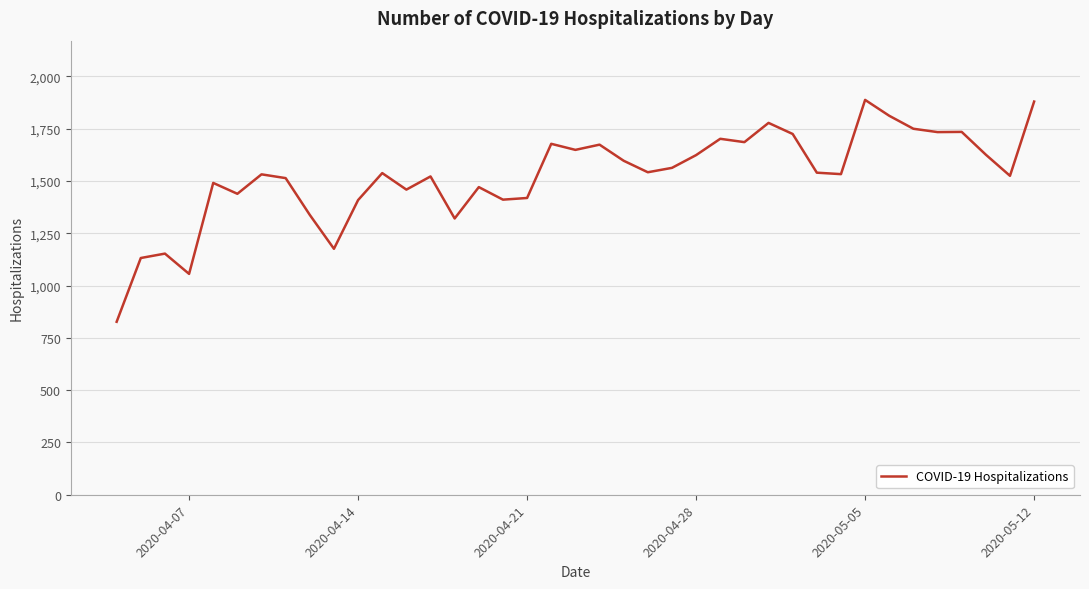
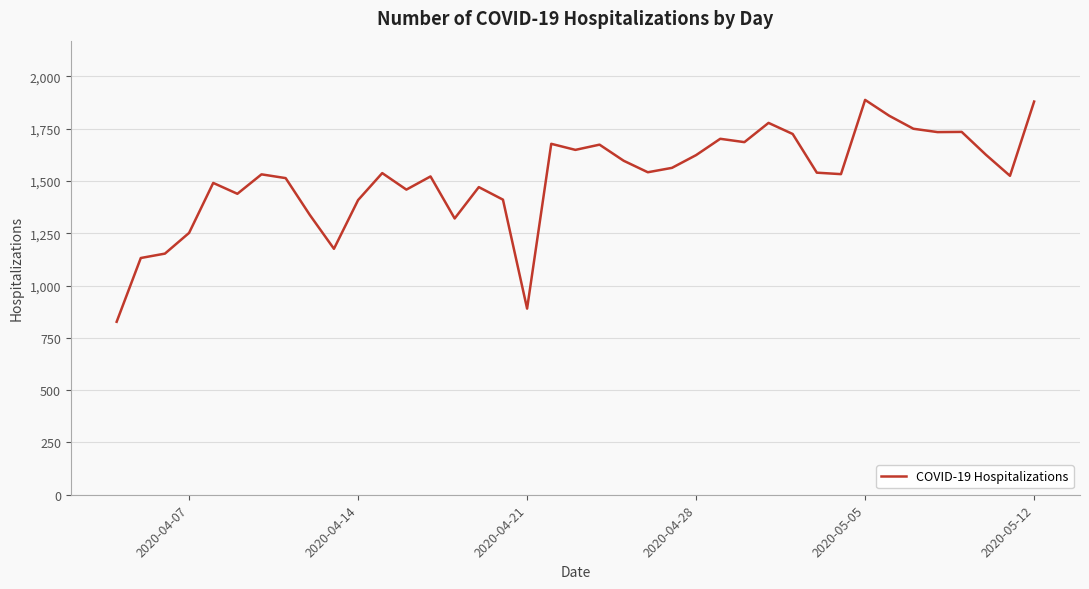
2020-04-07: 1,060 -> 1,250
2020-04-21: 1,420 -> 890
